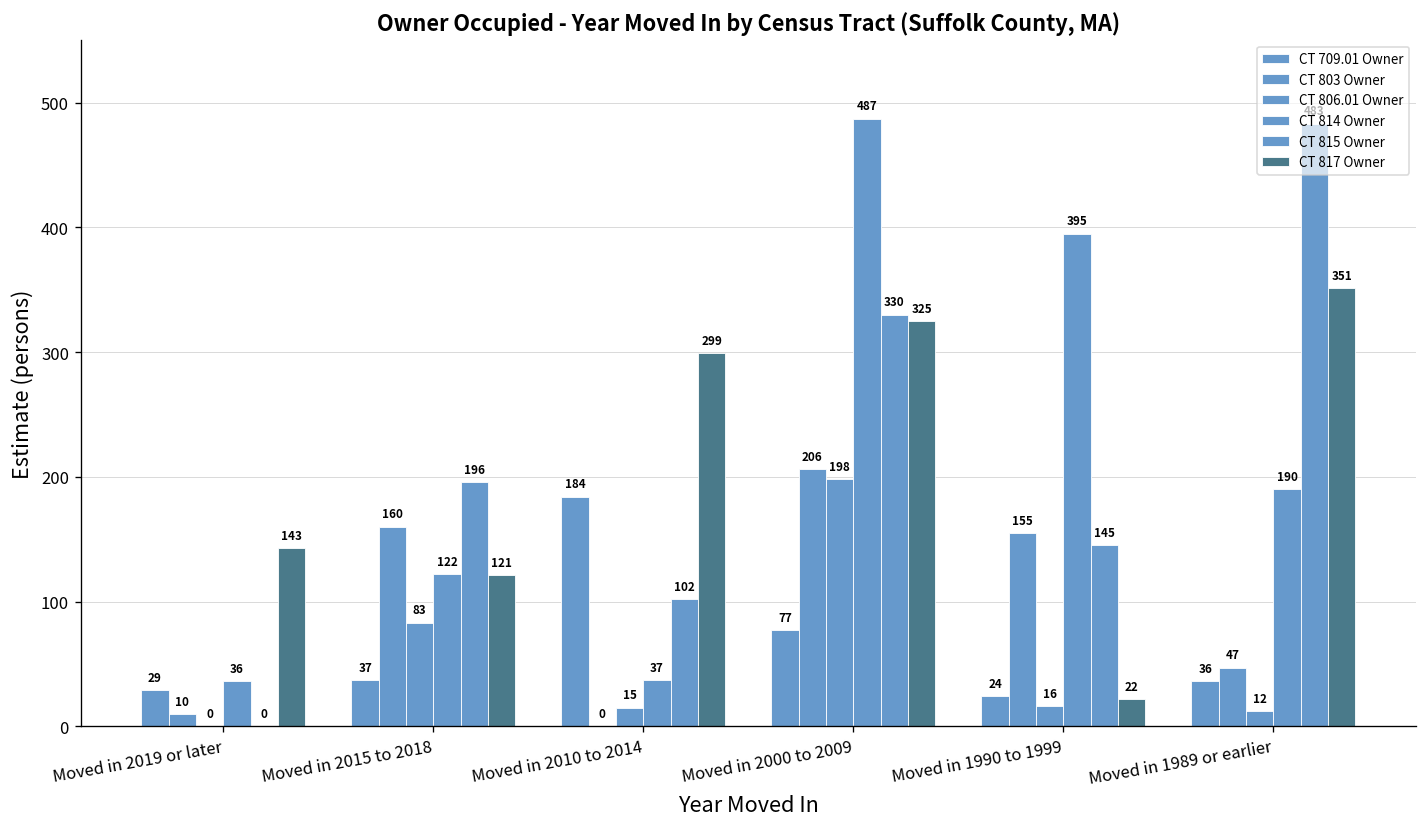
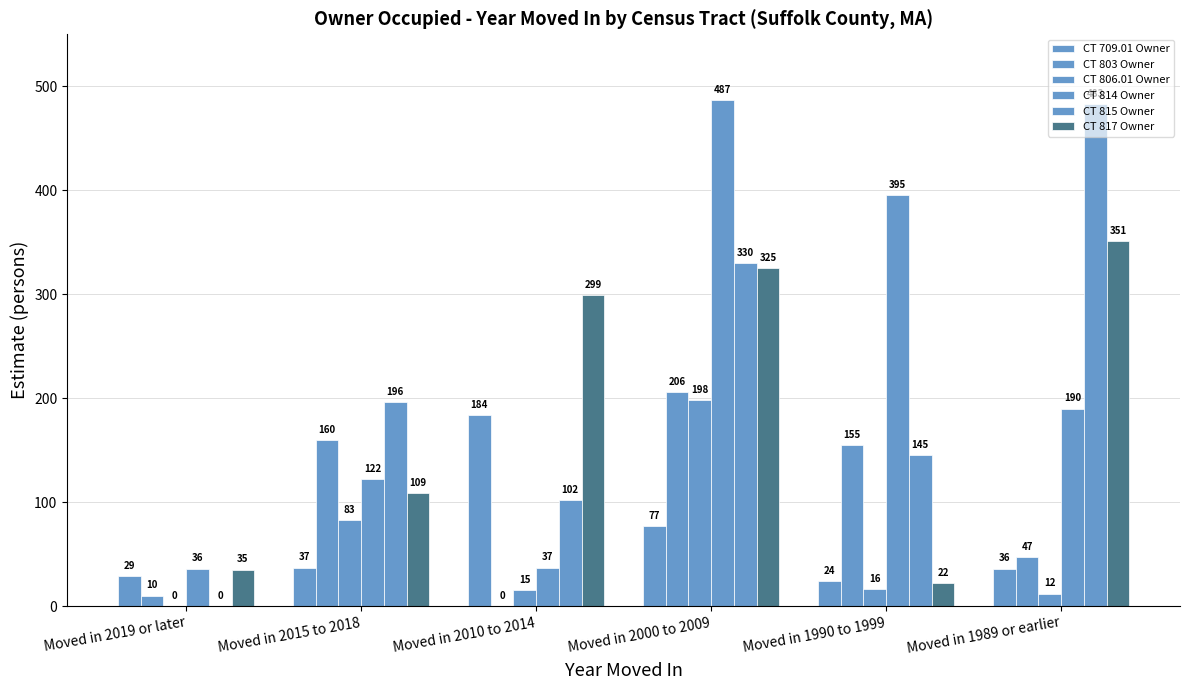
CT 817 Owner, Moved in 2019 or later: 143 -> 35
CT 817 Owner, Moved in 2015 to 2018: 121 -> 109
